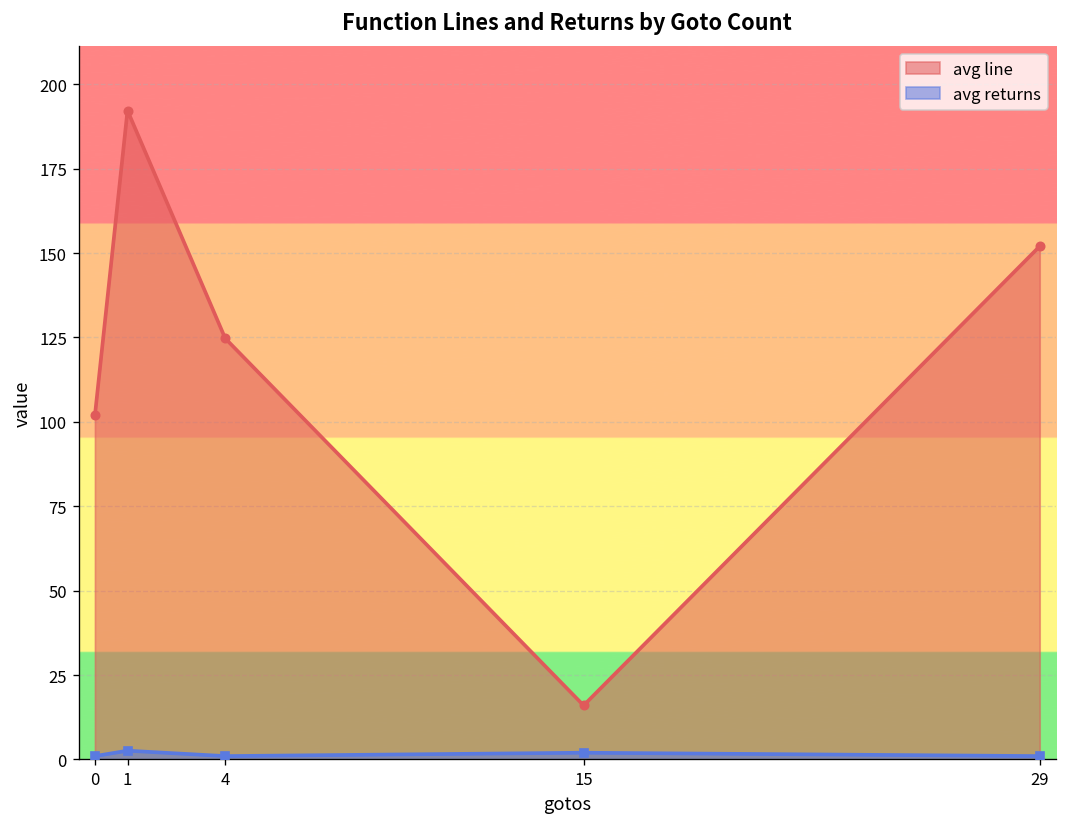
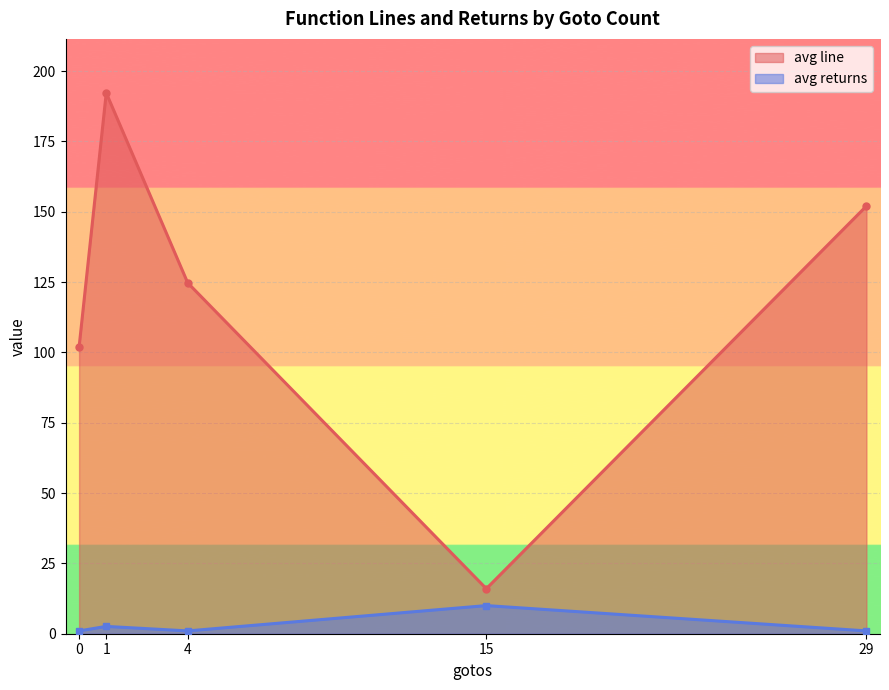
avg returns, 15: 2 -> 10
